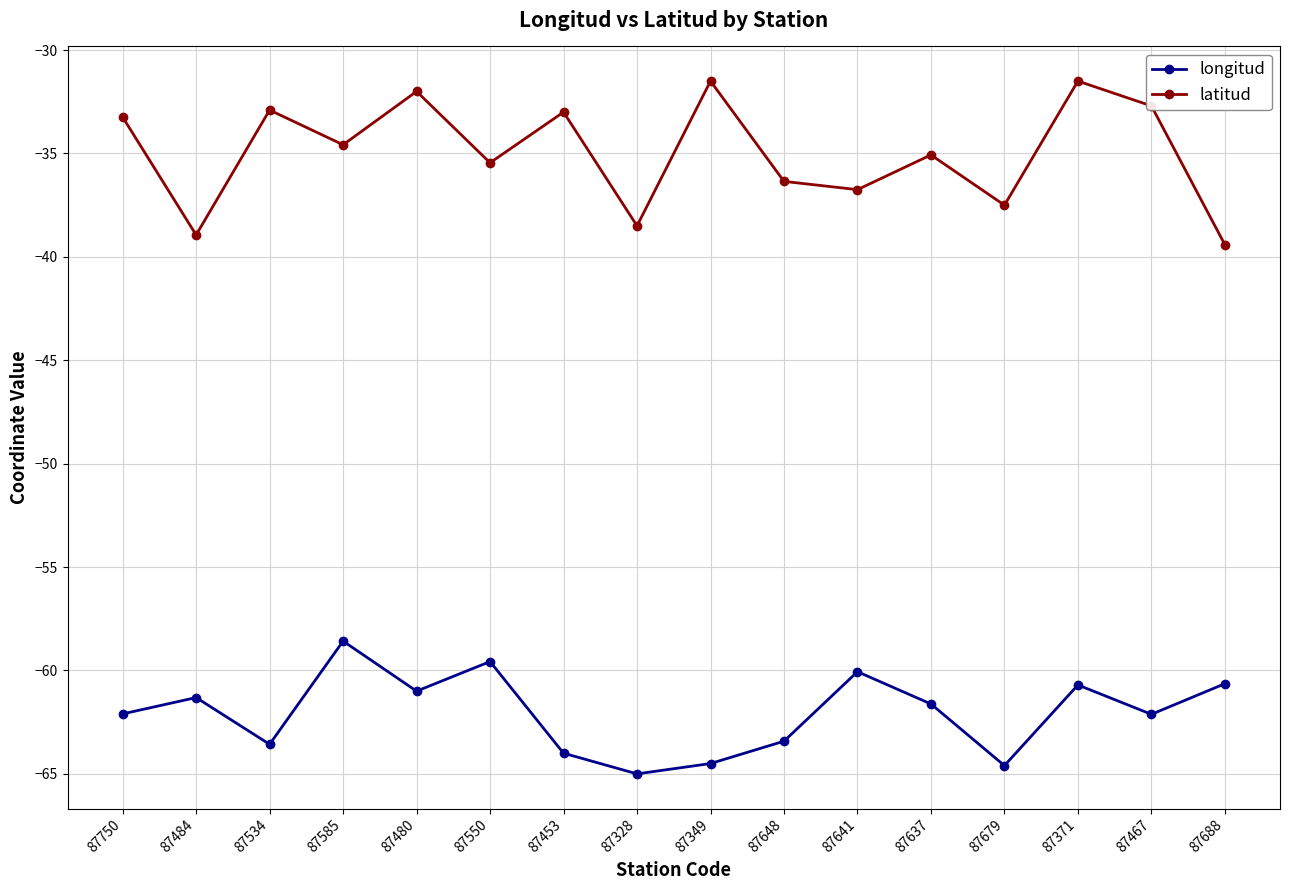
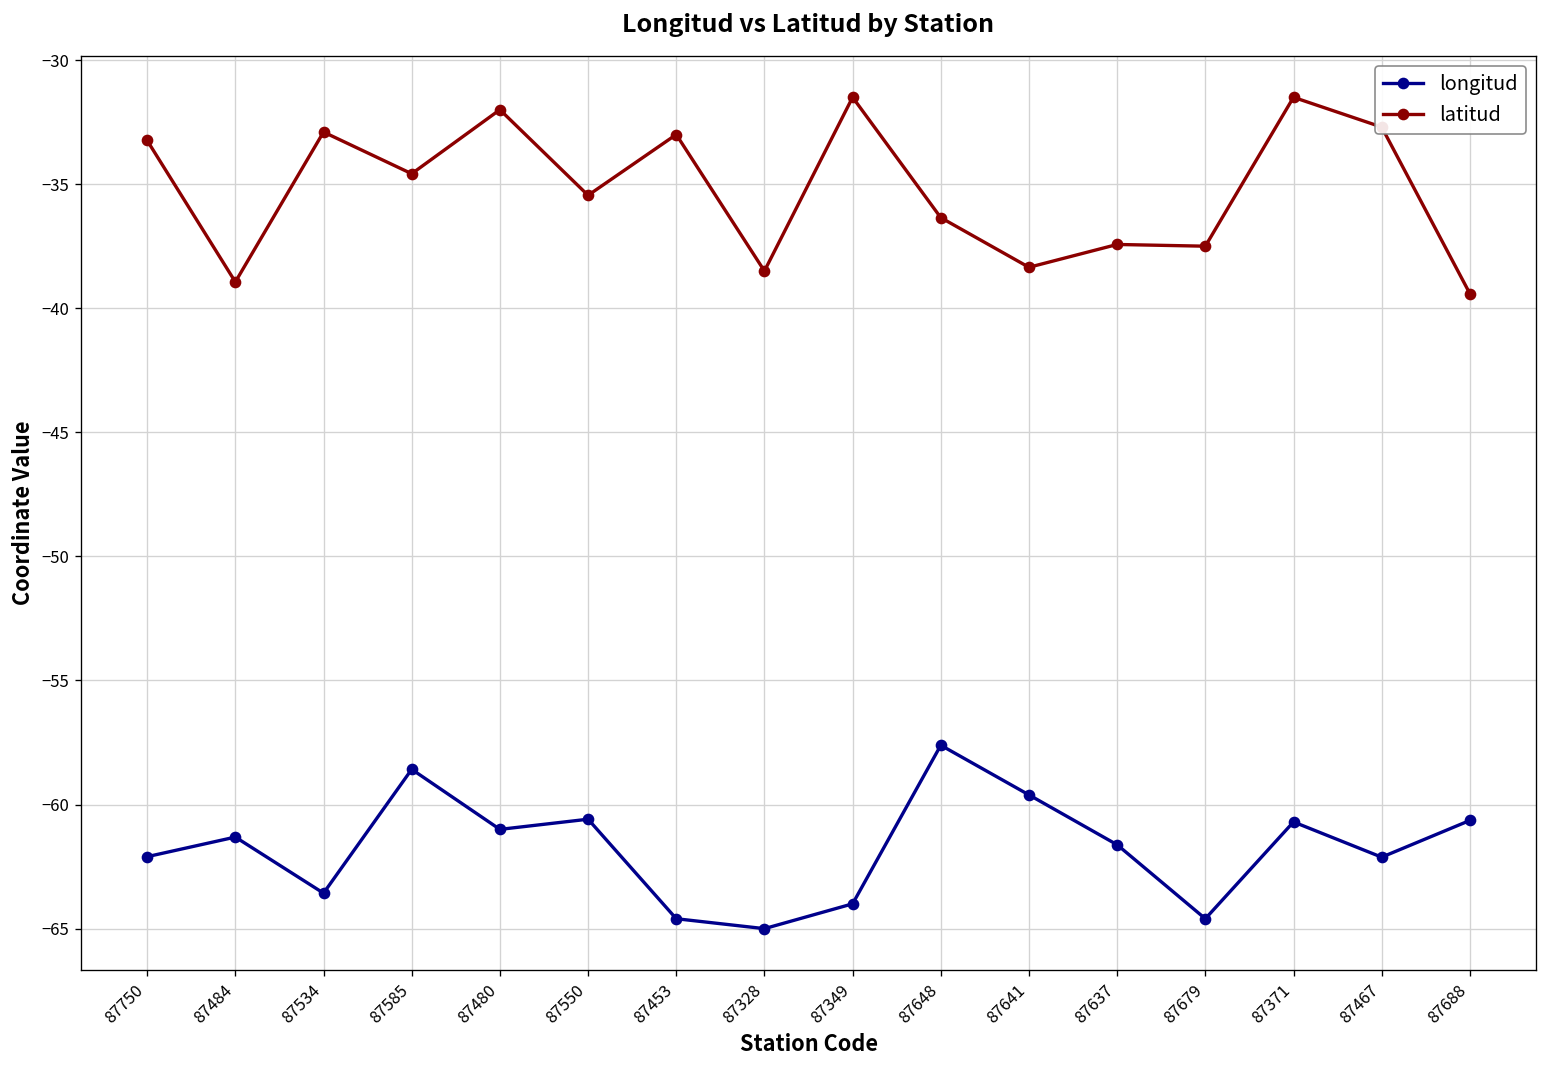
longitud, 87550: -59.6 -> -60.6
longitud, 87453: -64.0 -> -64.6
longitud, 87349: -64.5 -> -64.0
longitud, 87648: -63.4 -> -57.6
longitud, 87641: -60.1 -> -59.6
latitud, 87641: -36.8 -> -38.4
latitud, 87637: -35.1 -> -37.4
